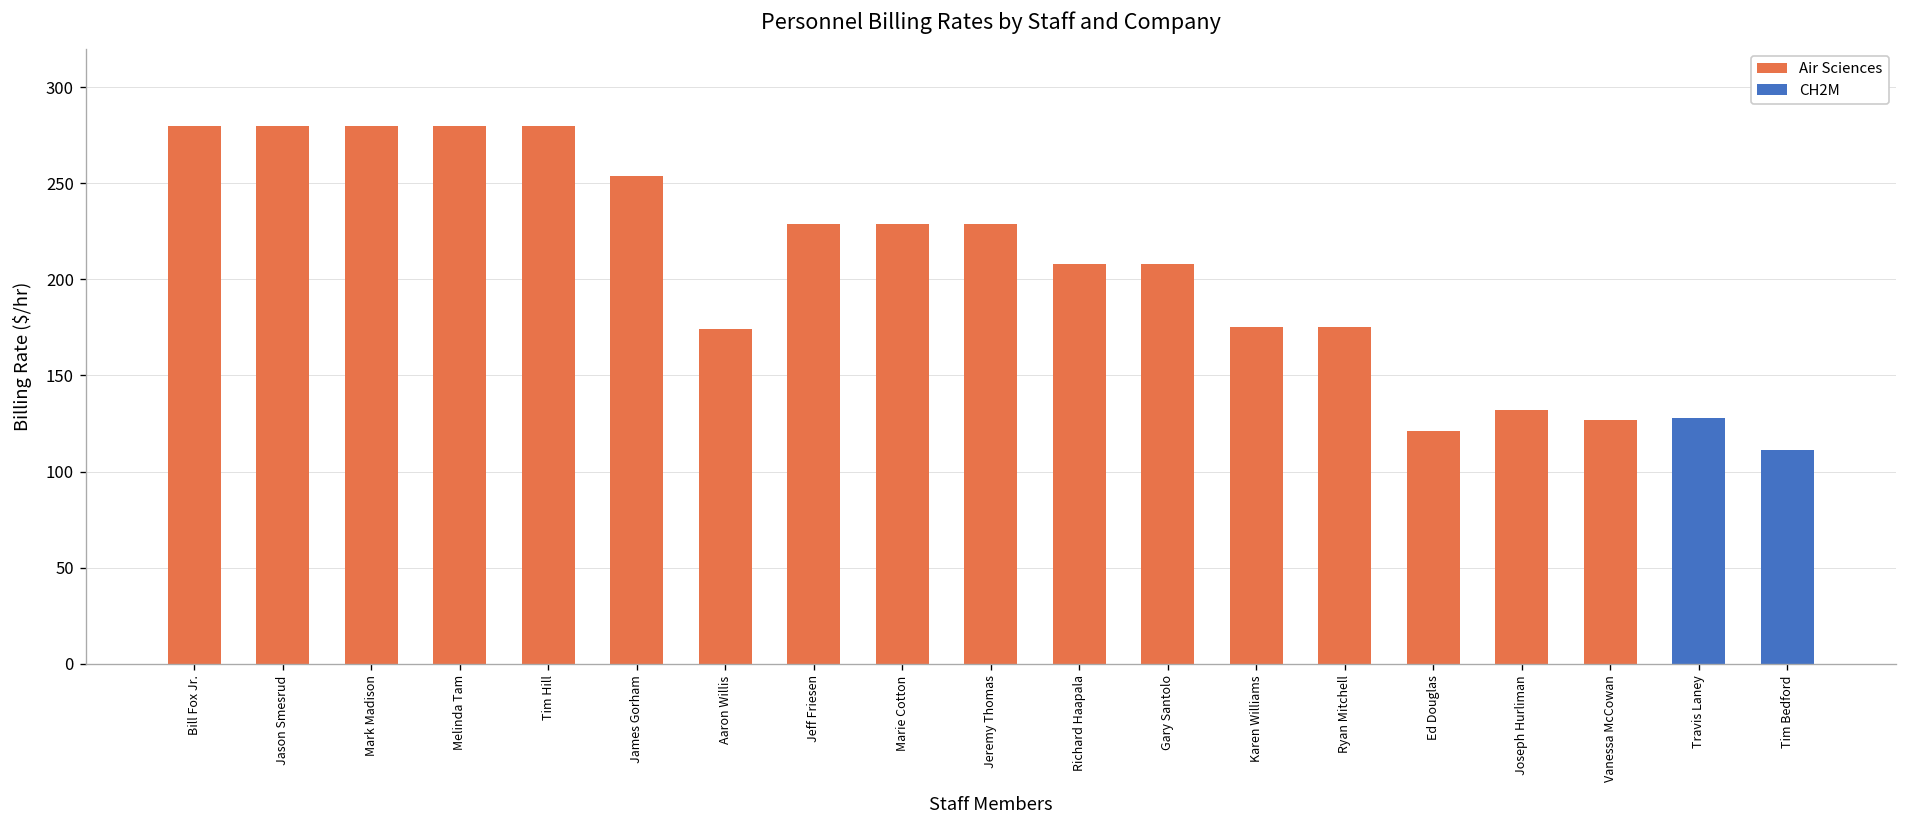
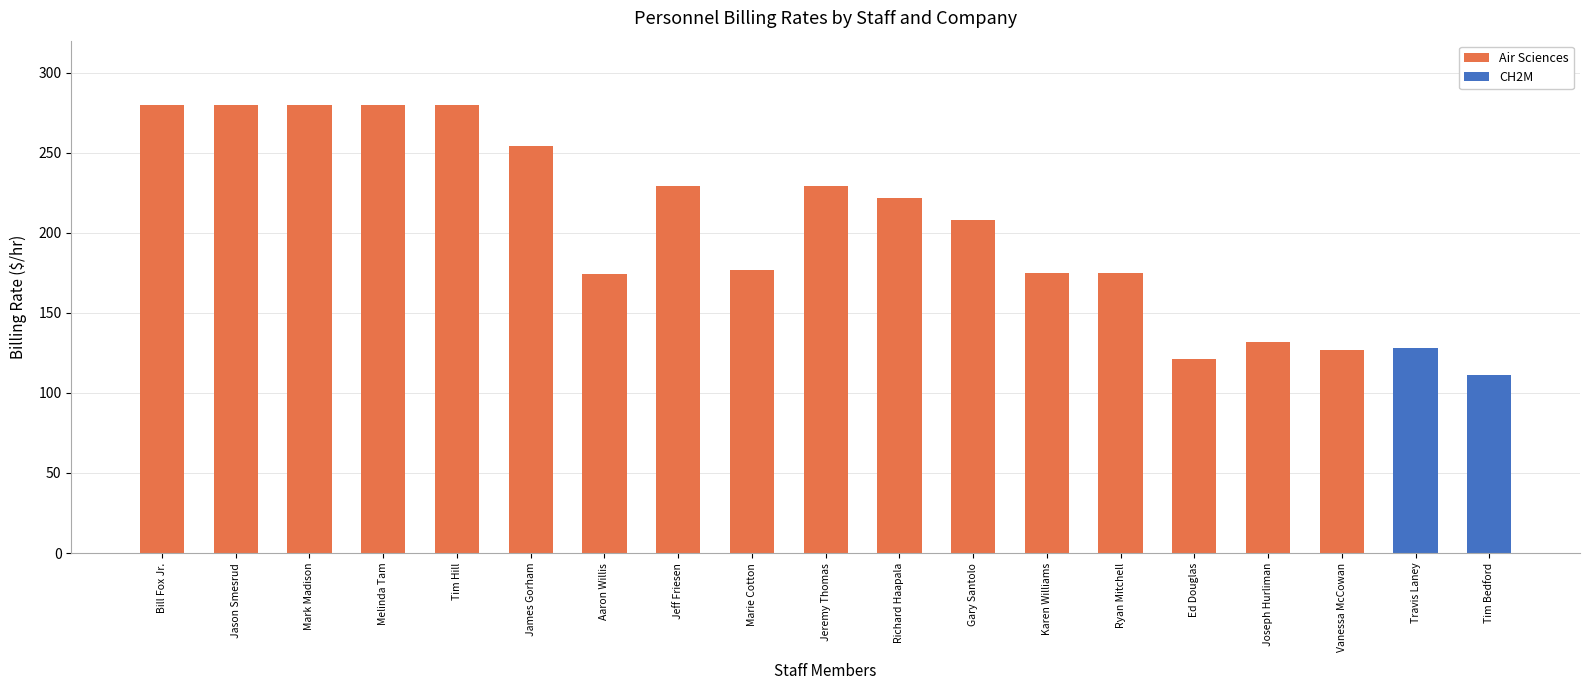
Air Sciences, Marie Cotton: 229 -> 177
Air Sciences, Richard Haapala: 208 -> 222
